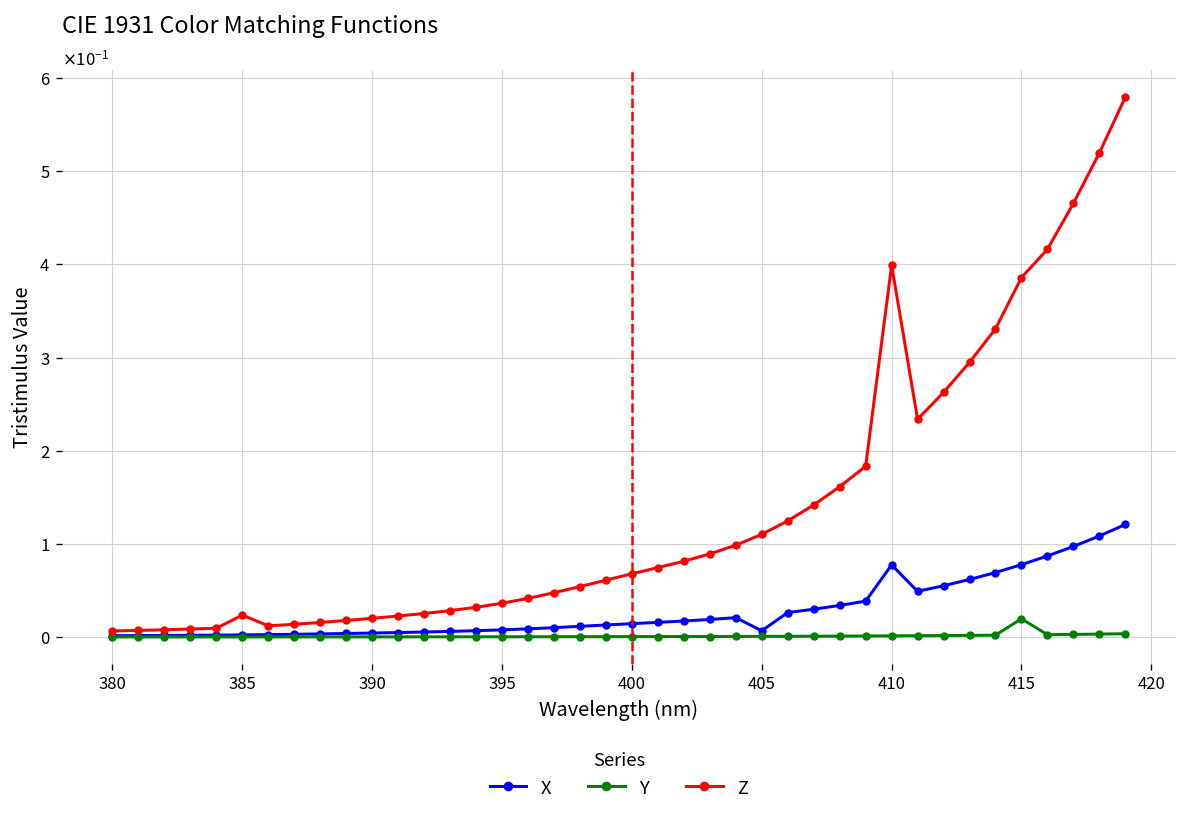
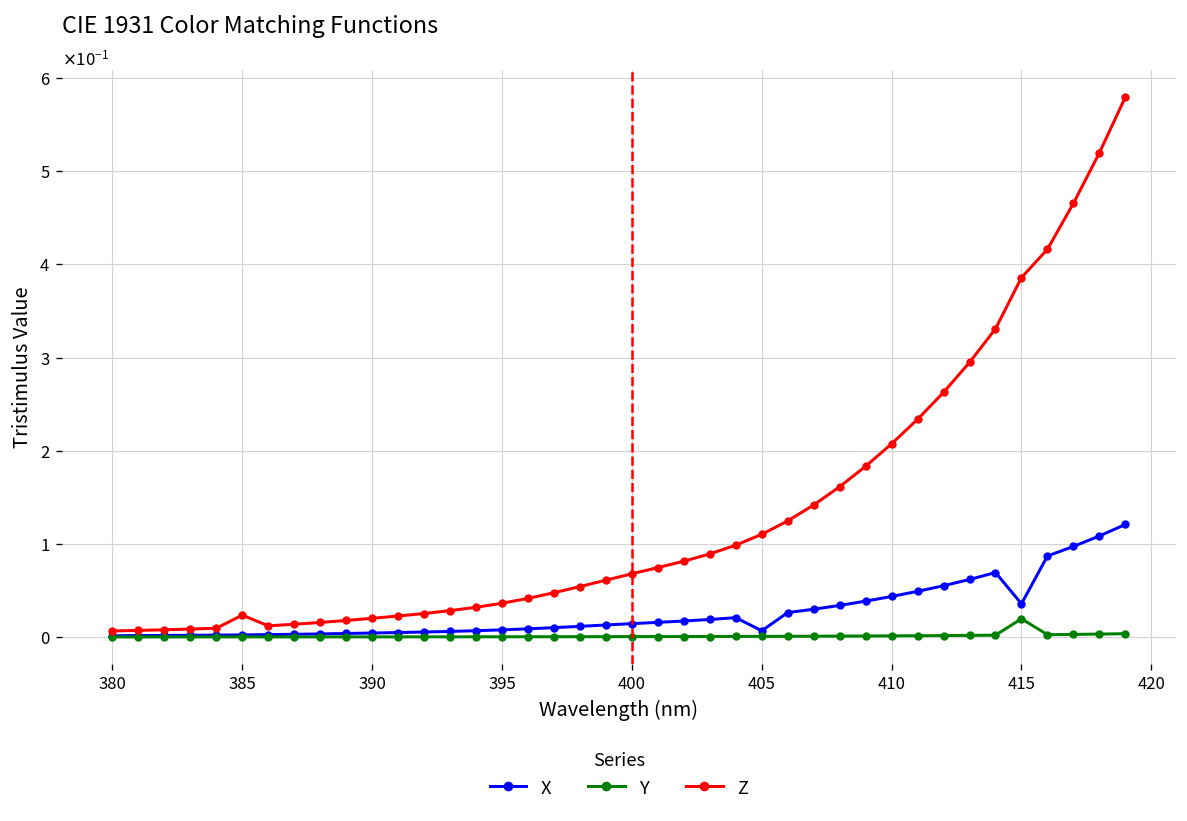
X, 410: 0.08 -> 0.04
Z, 410: 0.40 -> 0.21
X, 415: 0.08 -> 0.04
